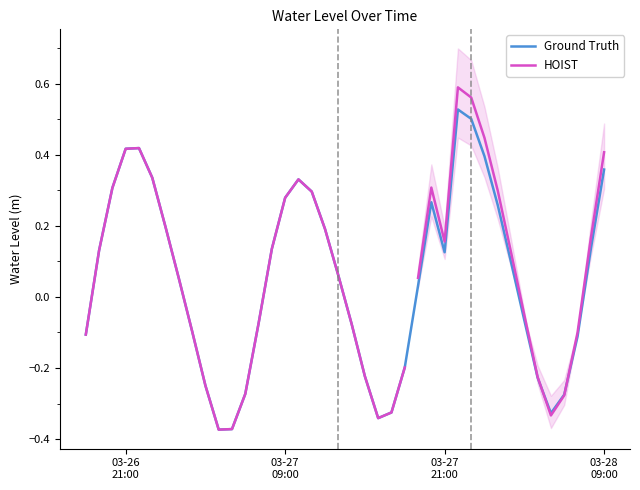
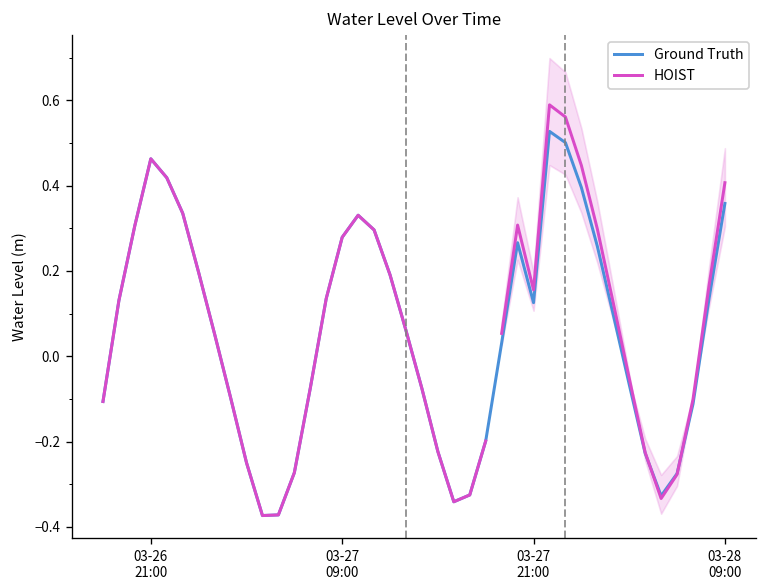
Ground Truth, 03-26 21:00: 0.42 -> 0.46
